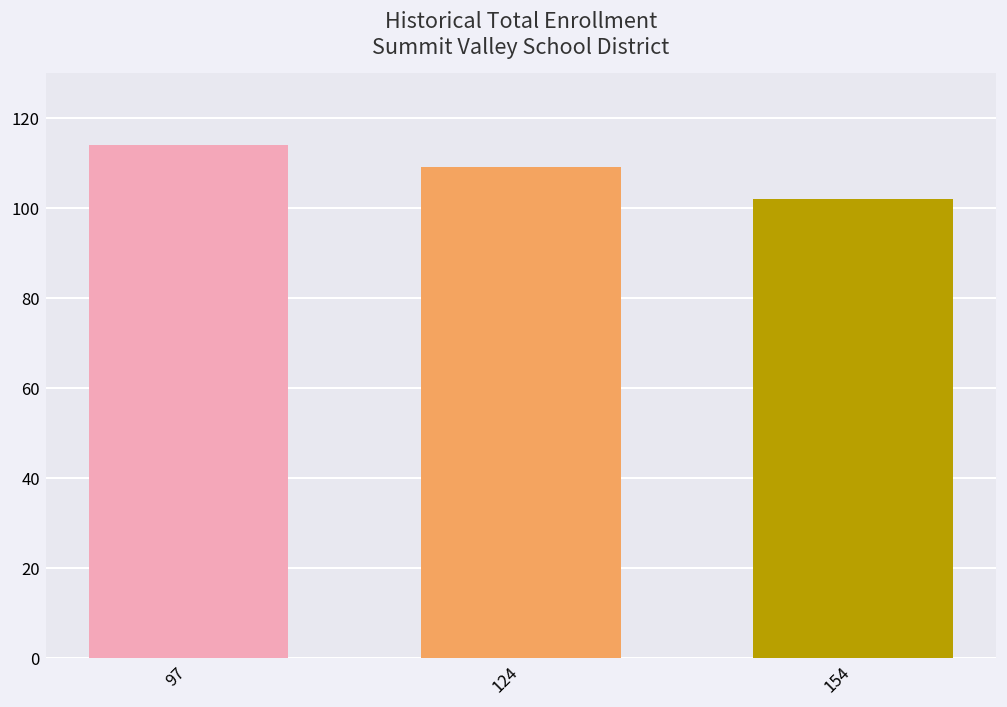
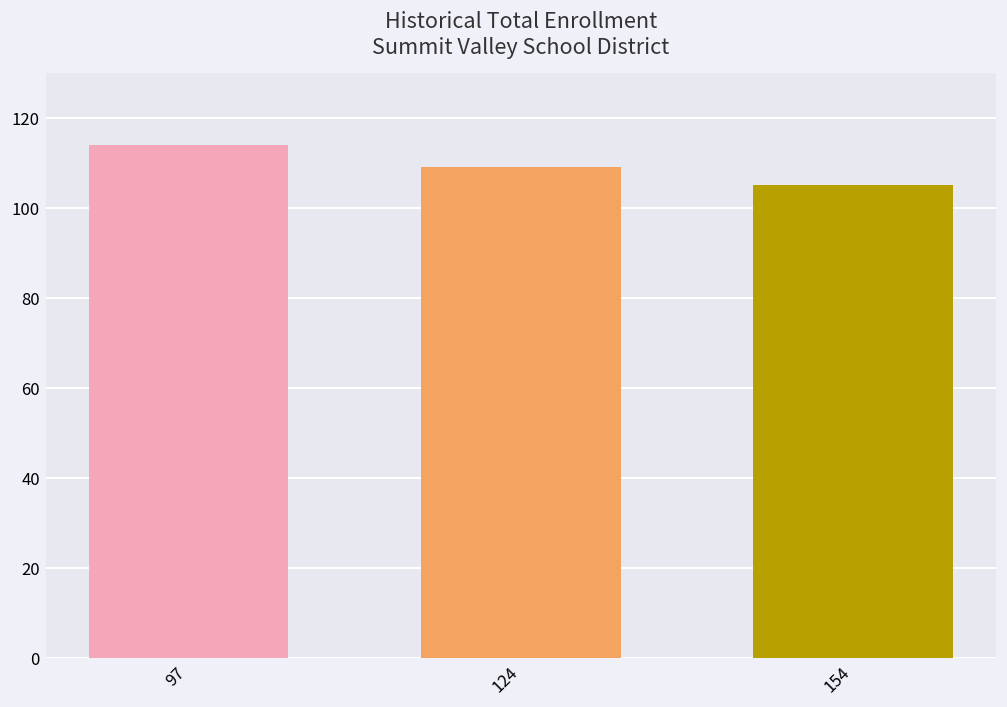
154: 102 -> 105
